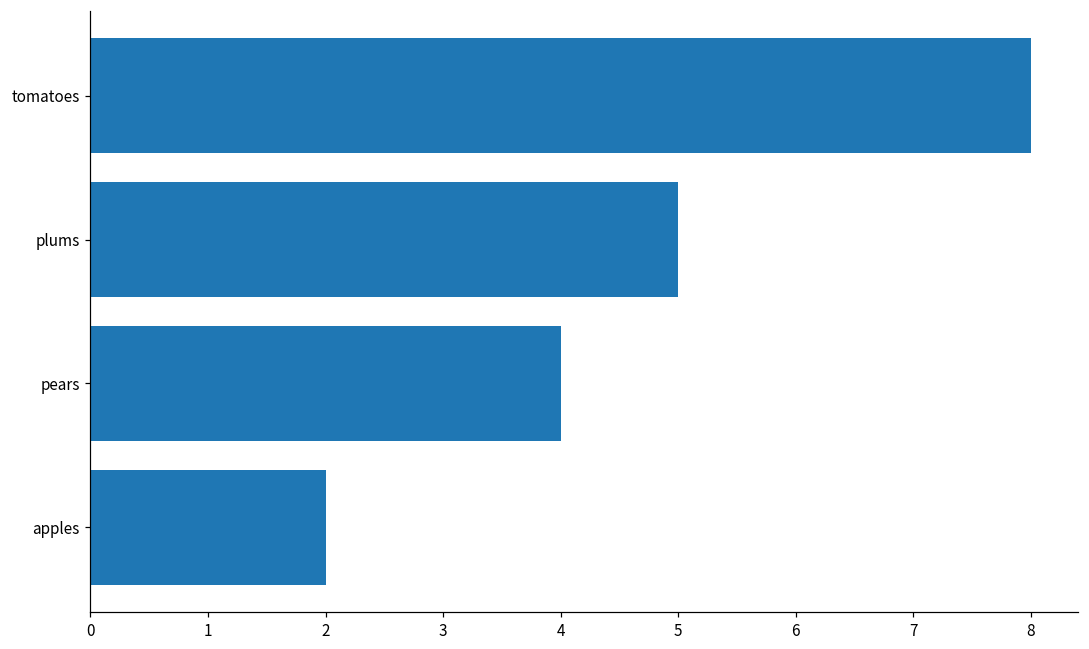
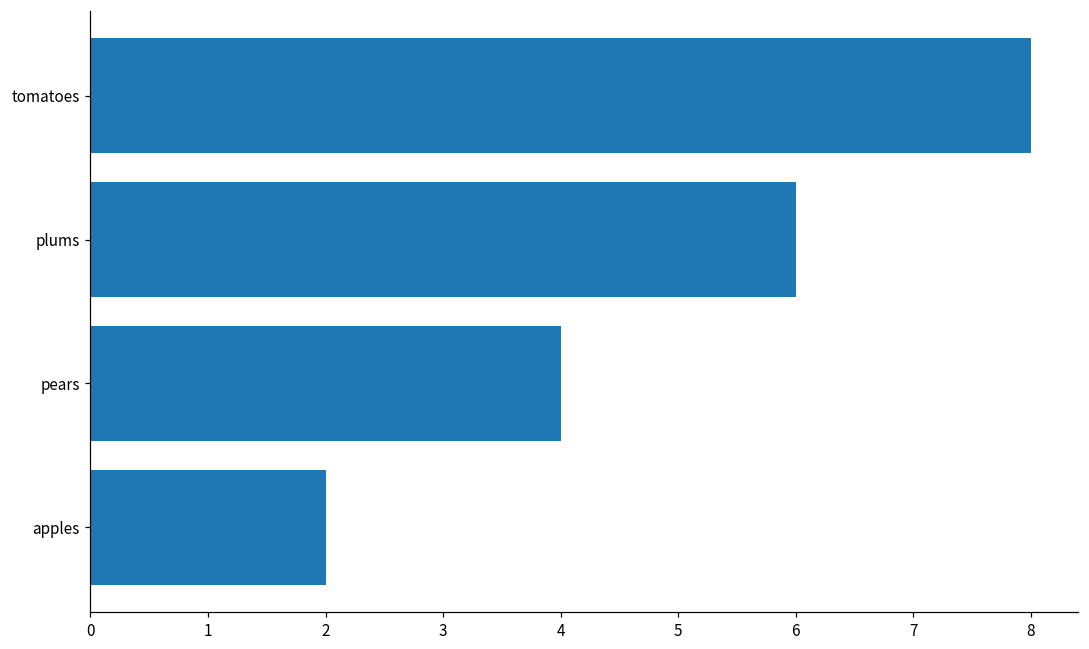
plums: 5 -> 6
